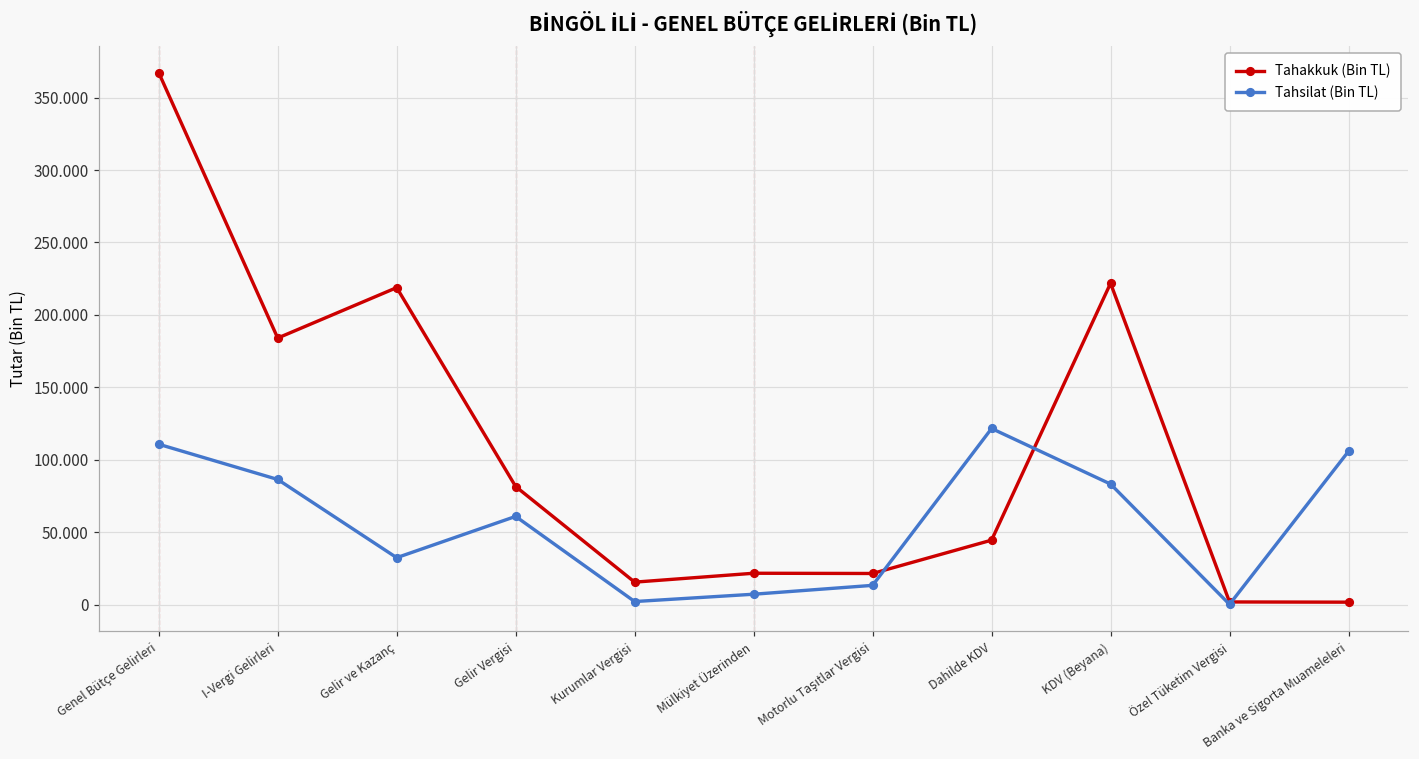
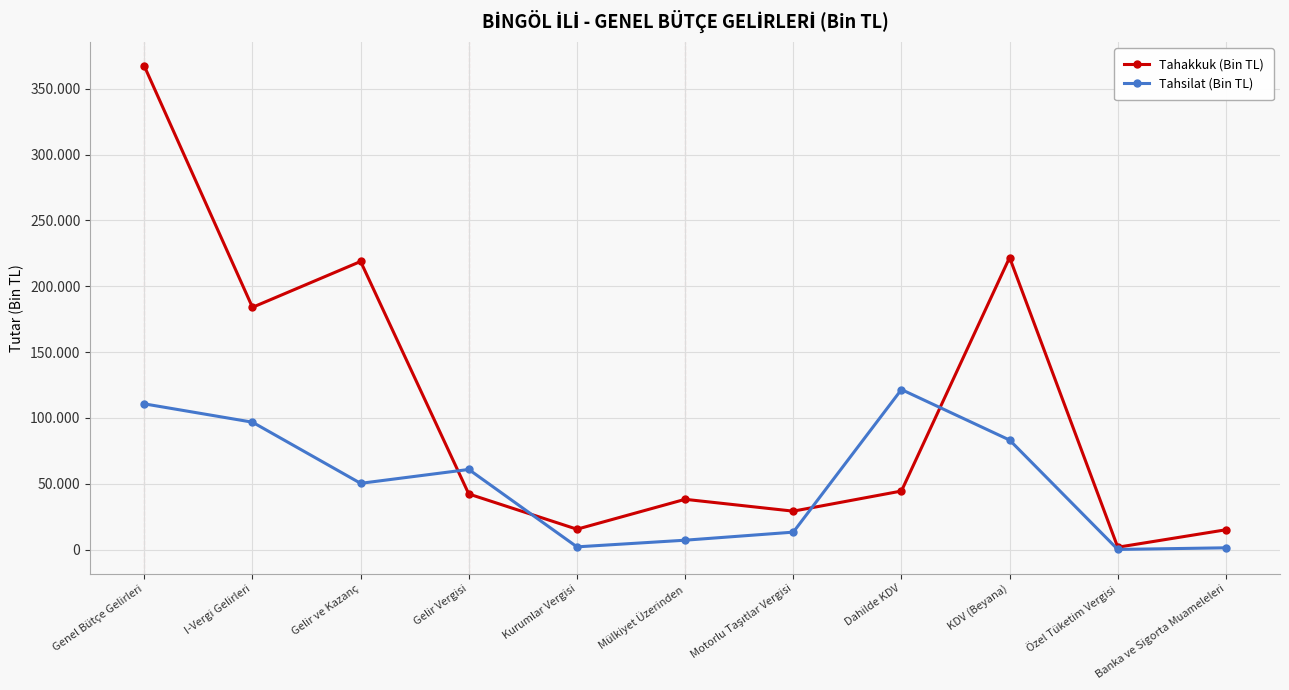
Tahsilat (Bin TL), I-Vergi Gelirleri: 86 -> 97
Tahsilat (Bin TL), Gelir ve Kazanç: 32 -> 50
Tahakkuk (Bin TL), Gelir Vergisi: 82 -> 42
Tahakkuk (Bin TL), Mülkiyet Üzerinden: 22 -> 38
Tahakkuk (Bin TL), Motorlu Taşıtlar Vergisi: 22 -> 29
Tahakkuk (Bin TL), Banka ve Sigorta Muameleleri: 2 -> 15
Tahsilat (Bin TL), Banka ve Sigorta Muameleleri: 106 -> 1
